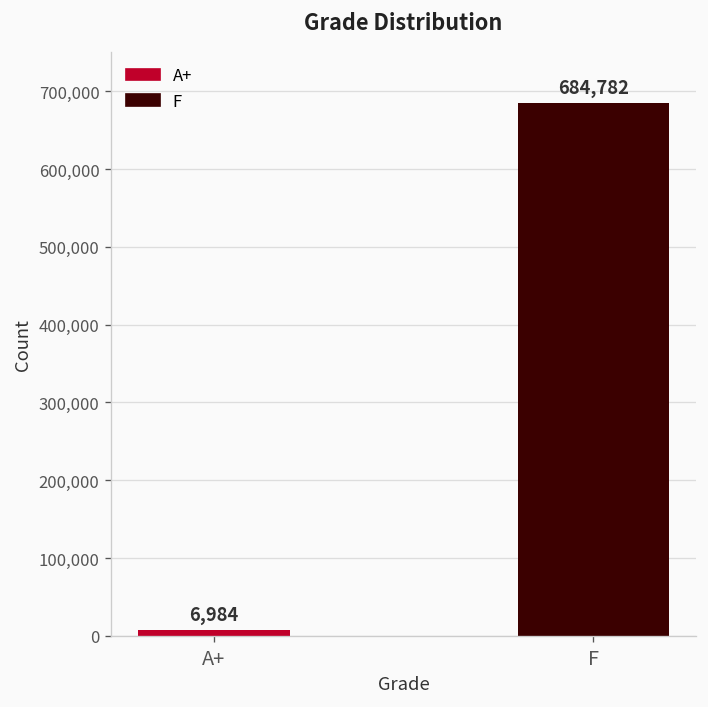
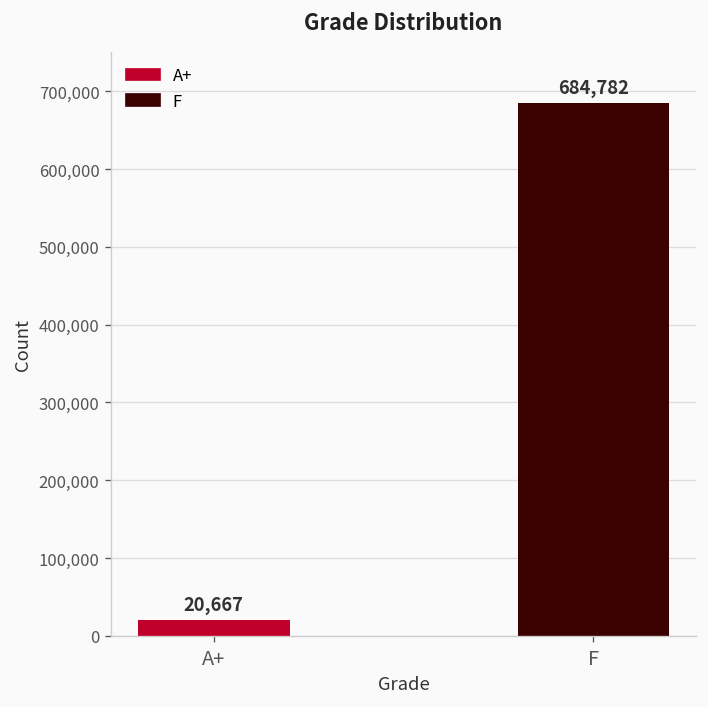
A+: 6,984 -> 20,667
